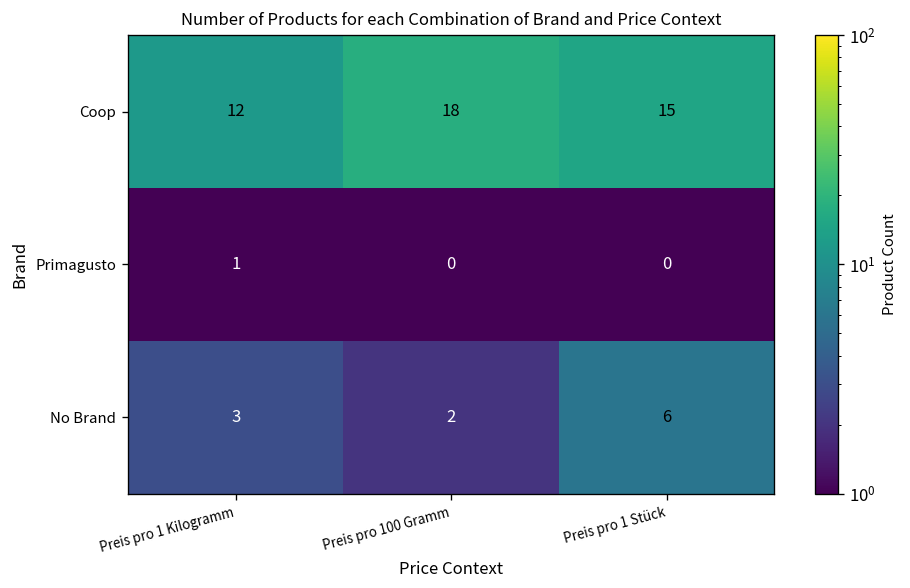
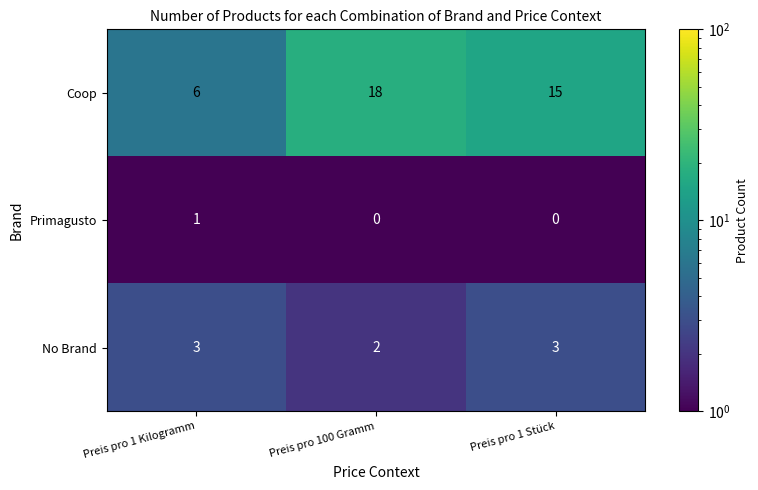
Coop, Preis pro 1 Kilogramm: 12 -> 6
No Brand, Preis pro 1 Stück: 6 -> 3
